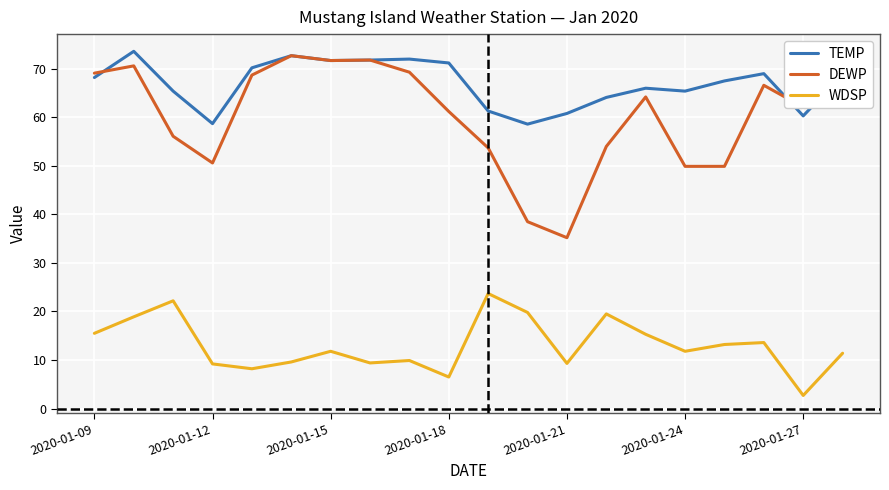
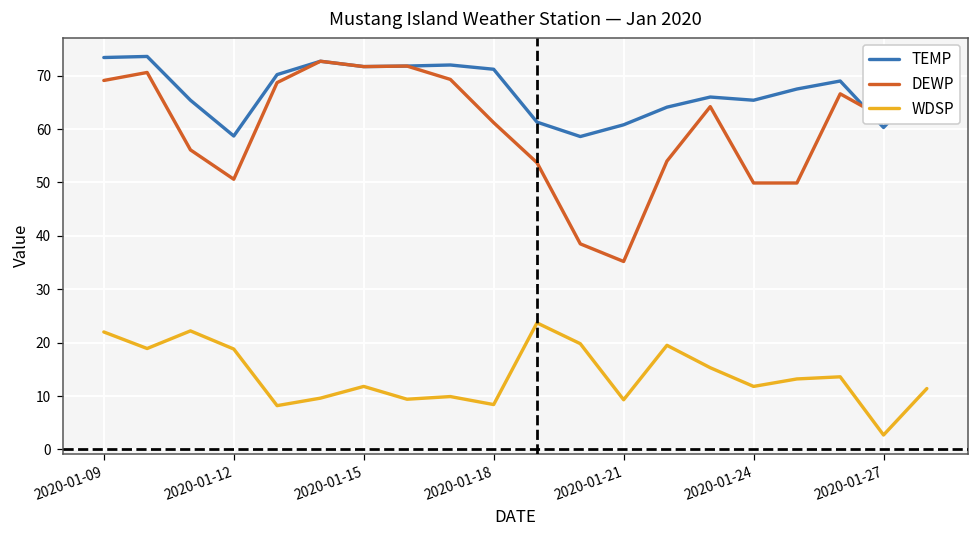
TEMP, 2020-01-09: 68 -> 73
WDSP, 2020-01-09: 16 -> 22
WDSP, 2020-01-12: 9 -> 19
WDSP, 2020-01-18: 7 -> 8
